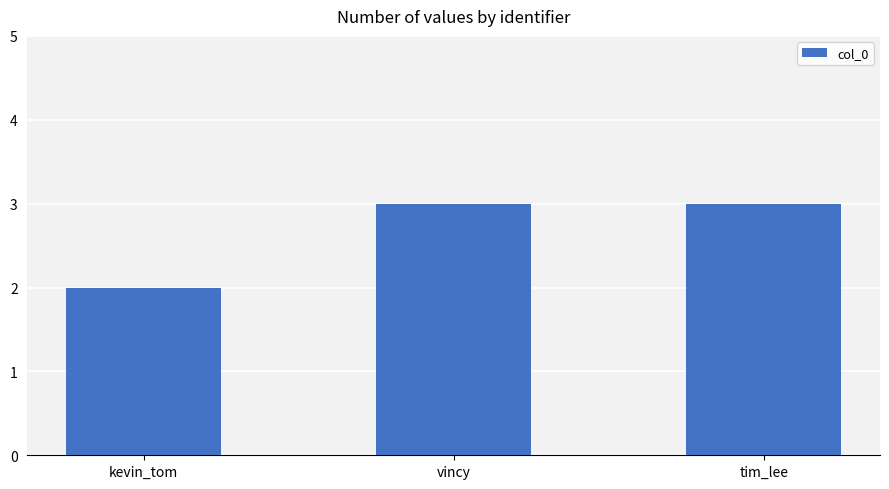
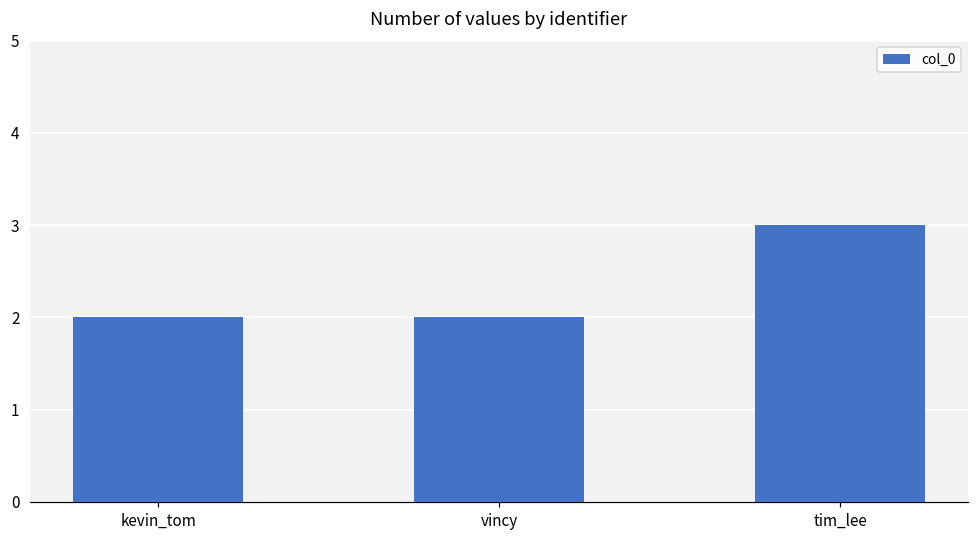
vincy: 3 -> 2
